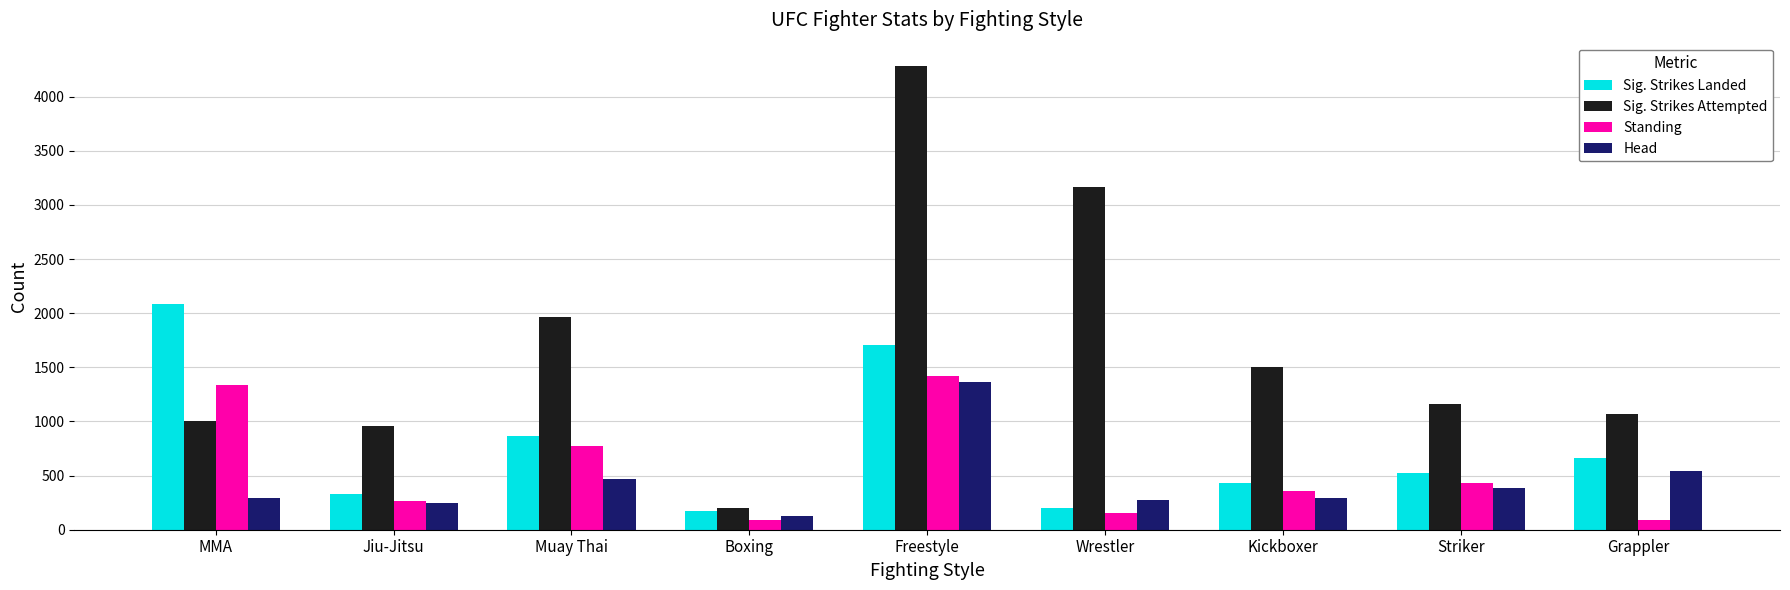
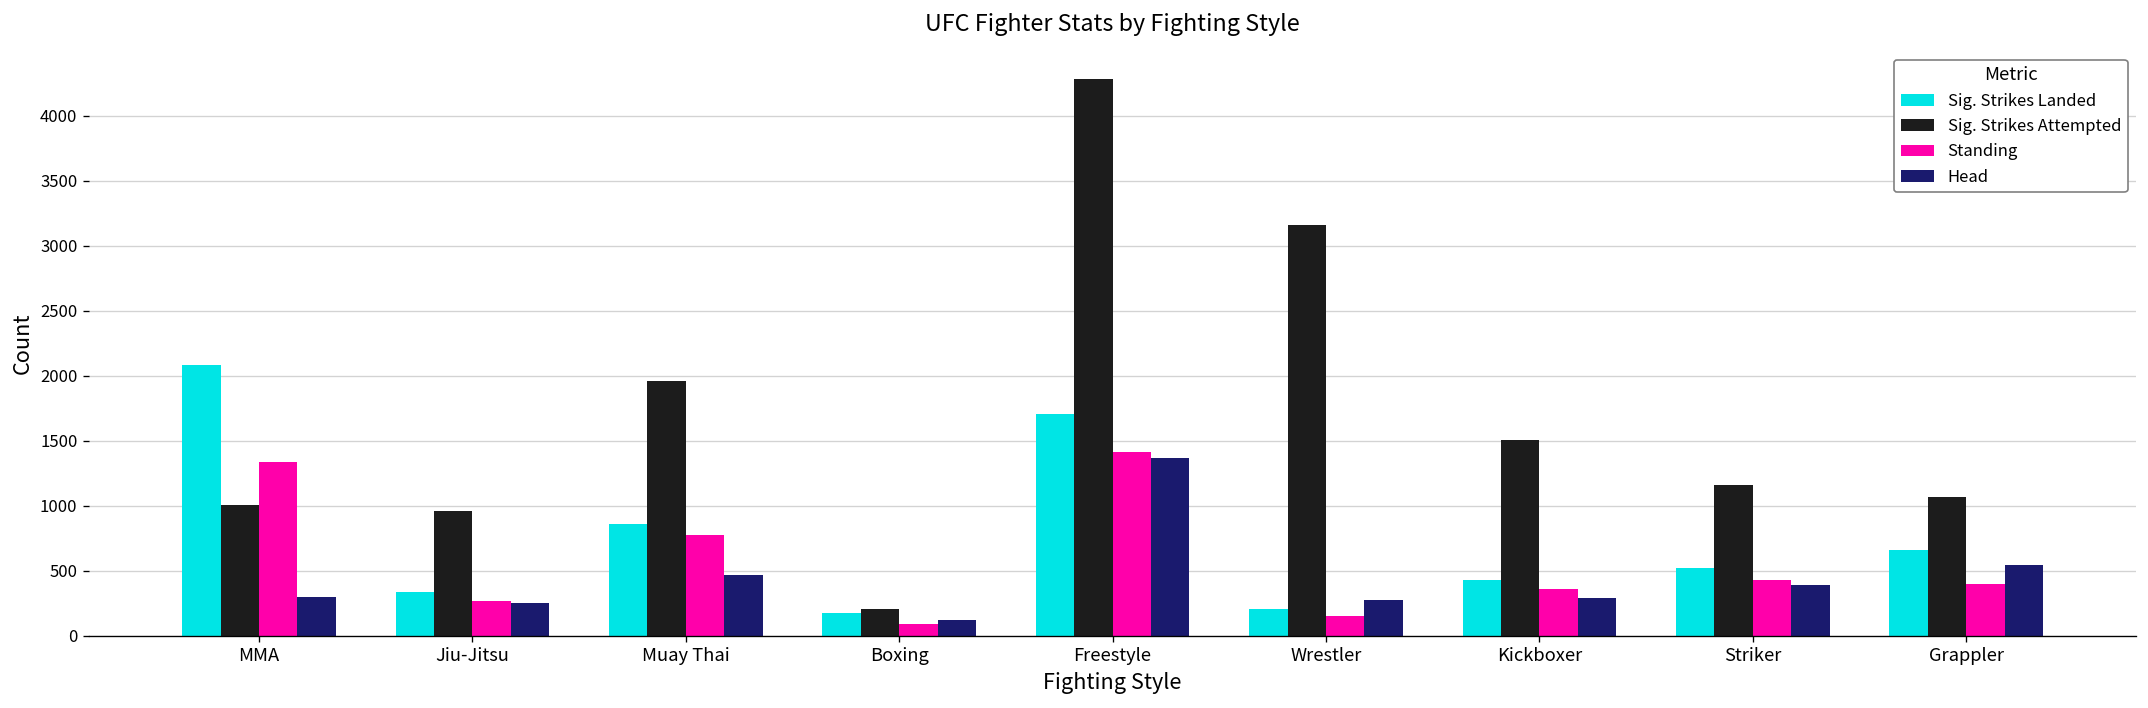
Standing, Grappler: 90 -> 400
